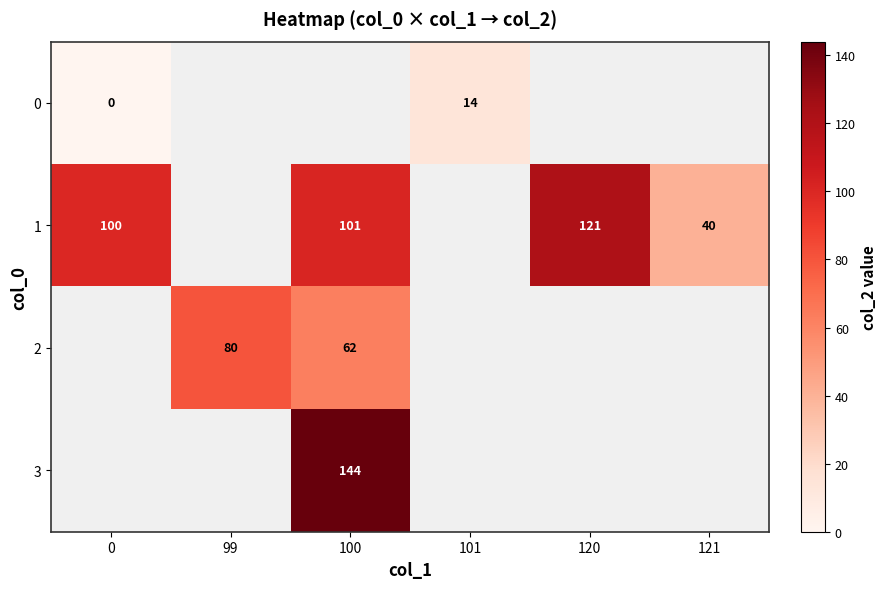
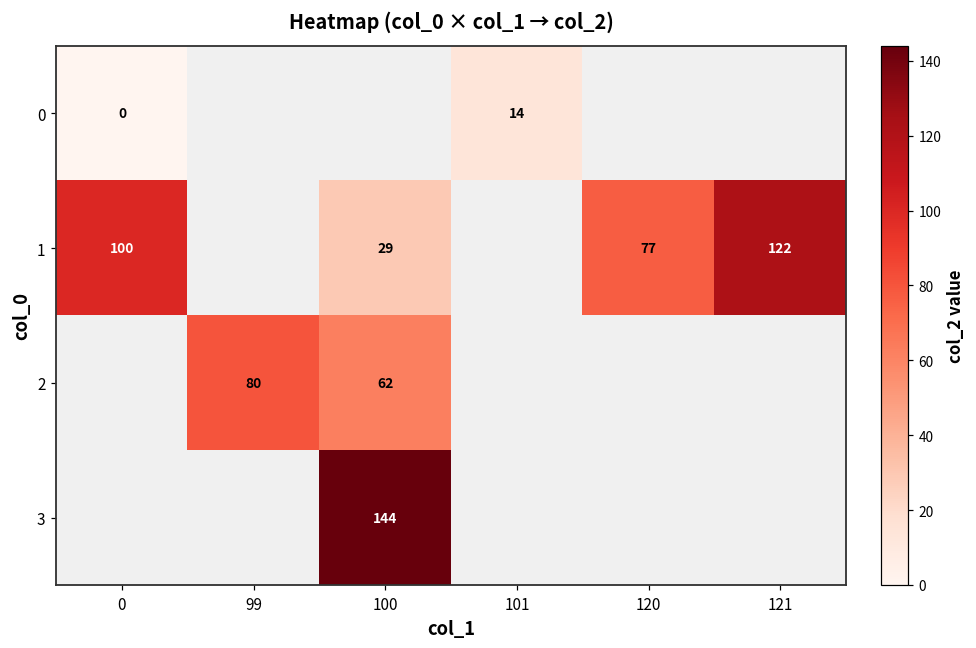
1, 100: 101 -> 29
1, 120: 121 -> 77
1, 121: 40 -> 122
